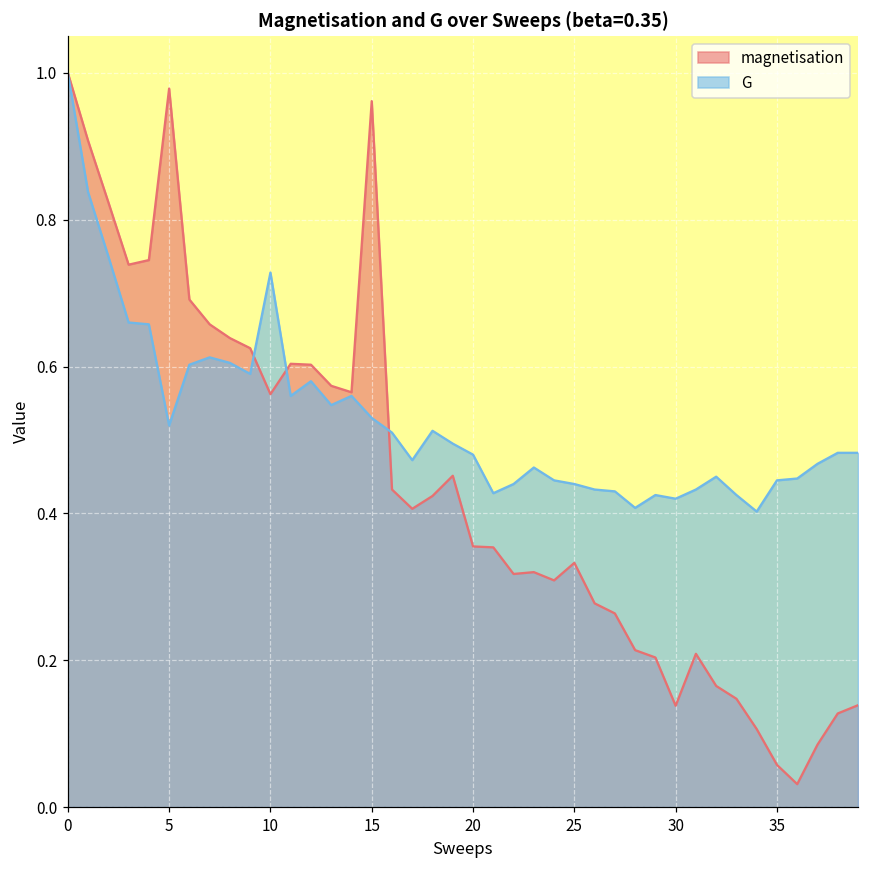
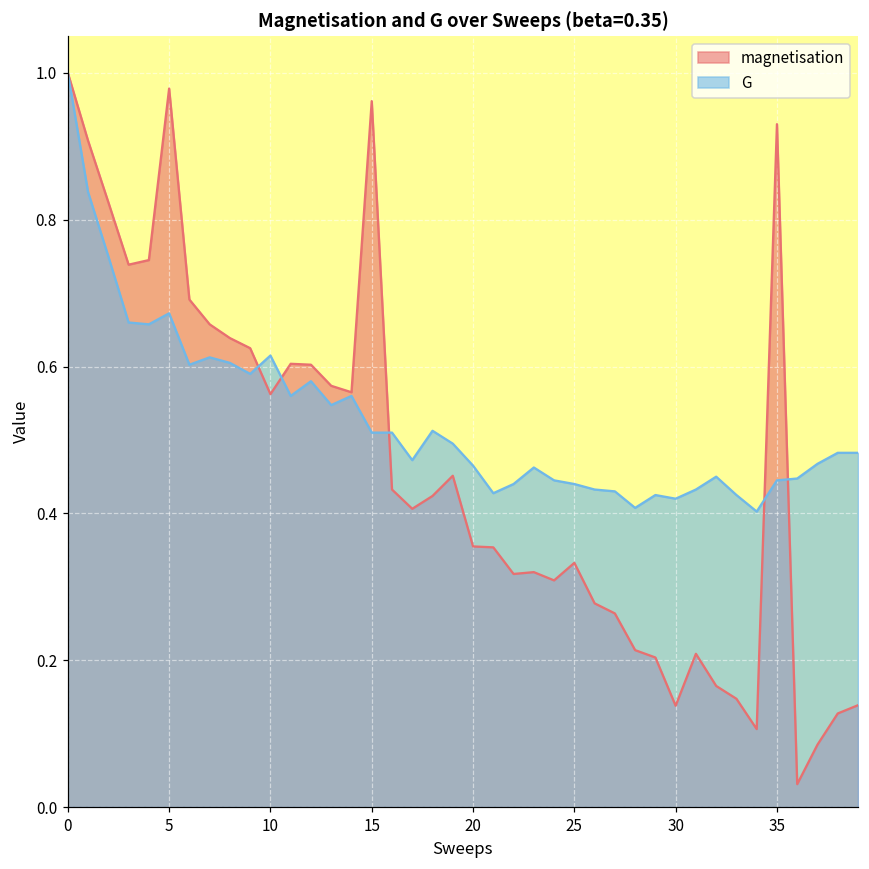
G, 5: 0.52 -> 0.67
G, 10: 0.73 -> 0.62
G, 15: 0.53 -> 0.51
G, 20: 0.48 -> 0.47
magnetisation, 35: 0.06 -> 0.93
